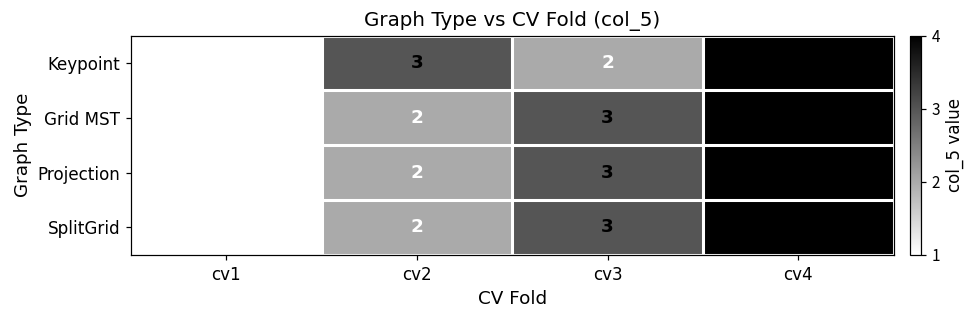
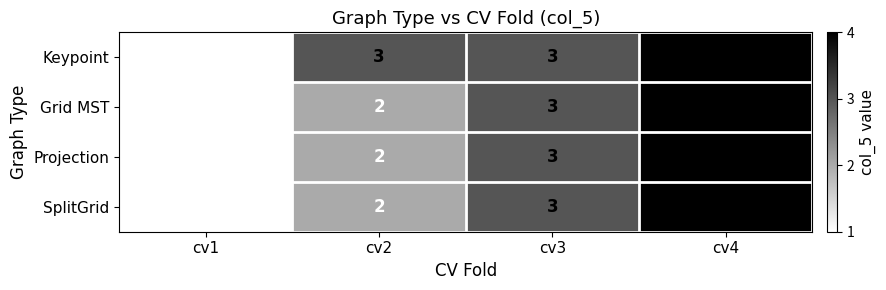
Keypoint, cv3: 2 -> 3
